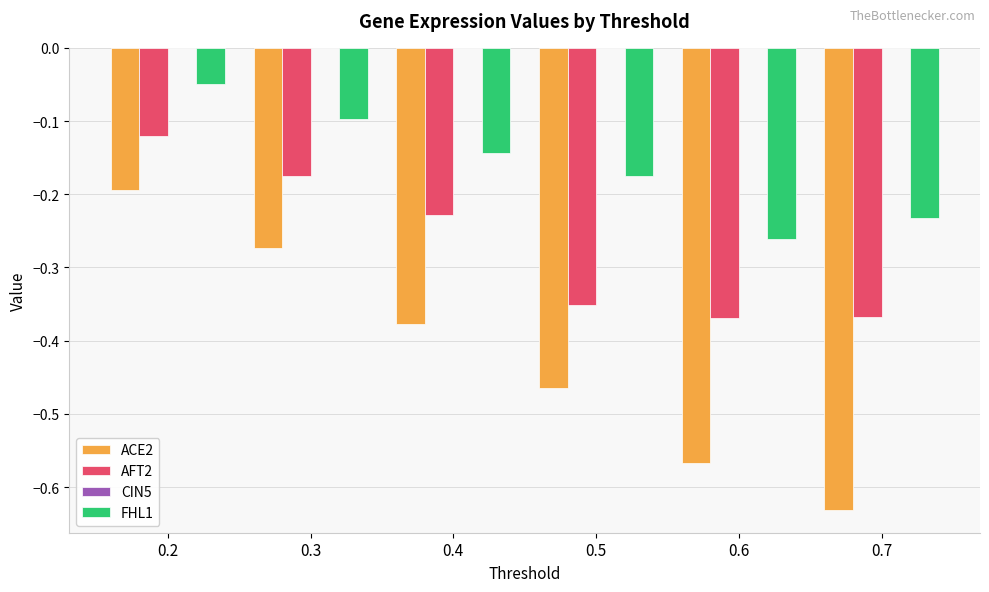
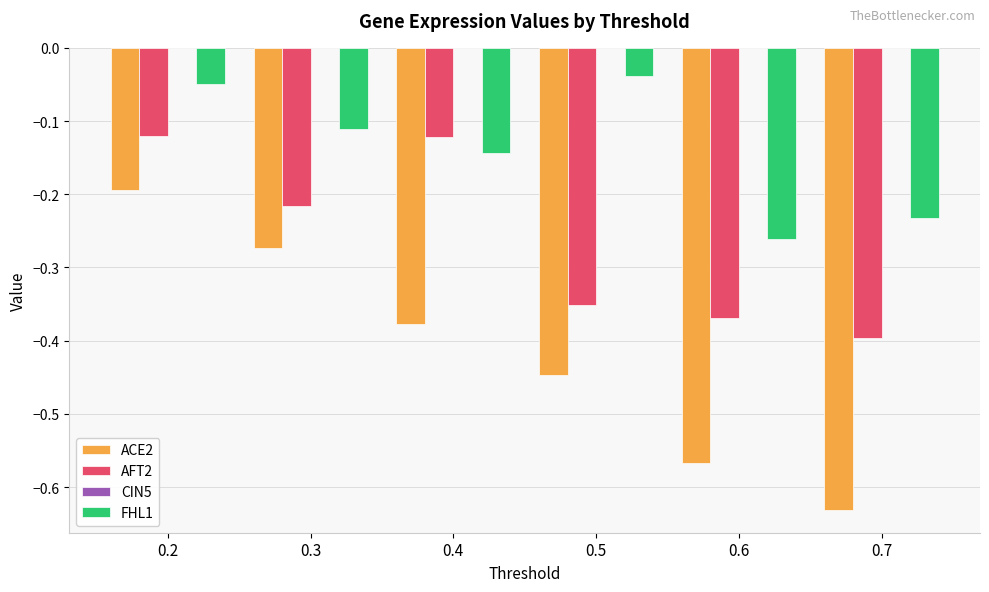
AFT2, 0.3: -0.18 -> -0.22
FHL1, 0.3: -0.10 -> -0.11
AFT2, 0.4: -0.23 -> -0.12
ACE2, 0.5: -0.46 -> -0.45
FHL1, 0.5: -0.18 -> -0.04
AFT2, 0.7: -0.37 -> -0.40
